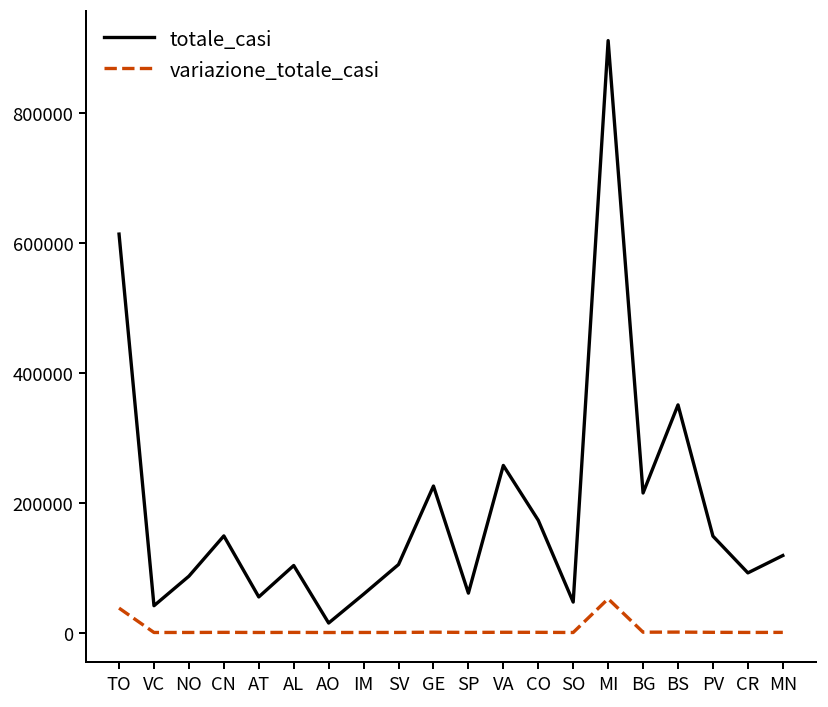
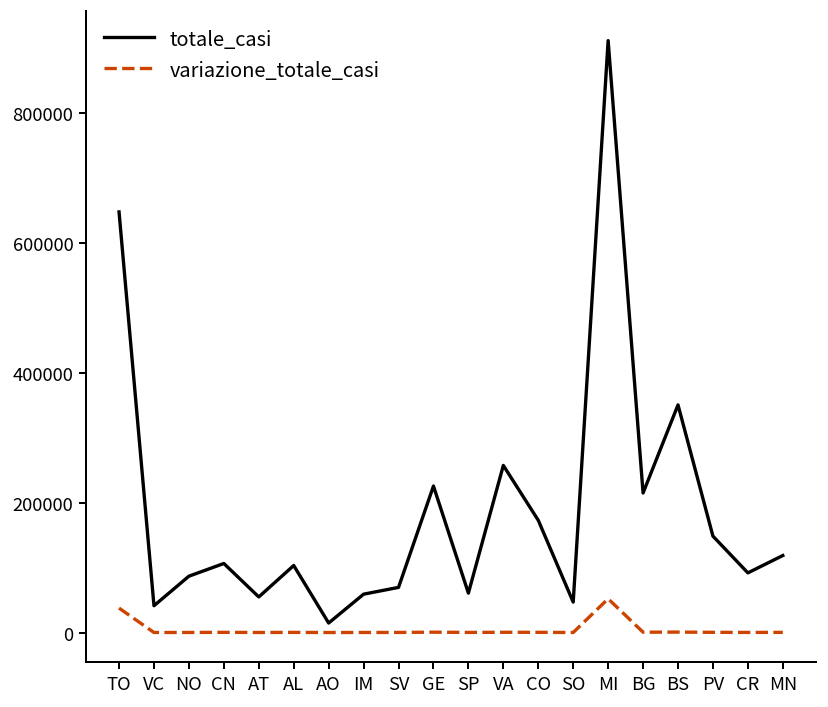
totale_casi, TO: 610000 -> 650000
totale_casi, CN: 150000 -> 110000
totale_casi, SV: 100000 -> 70000
